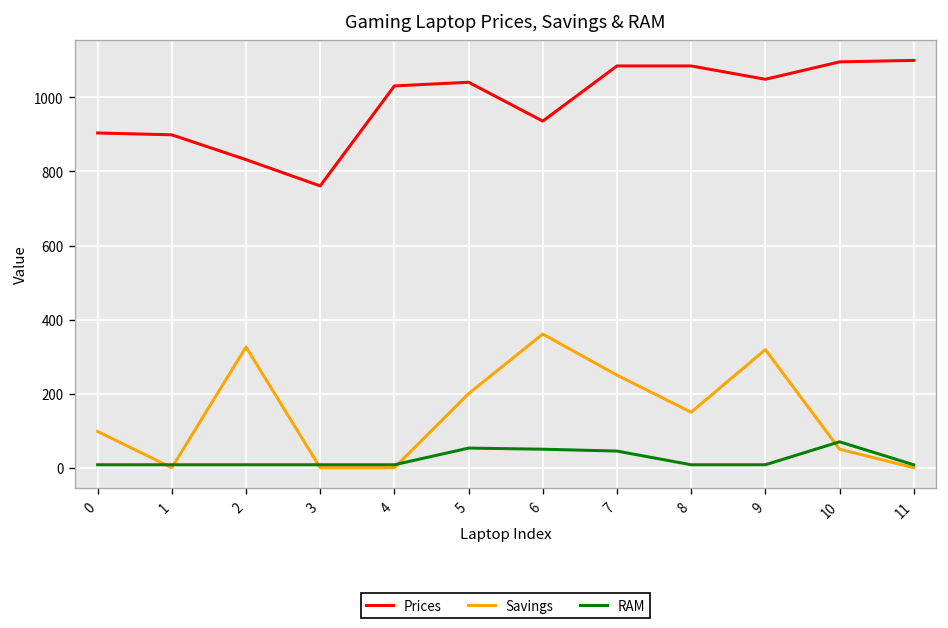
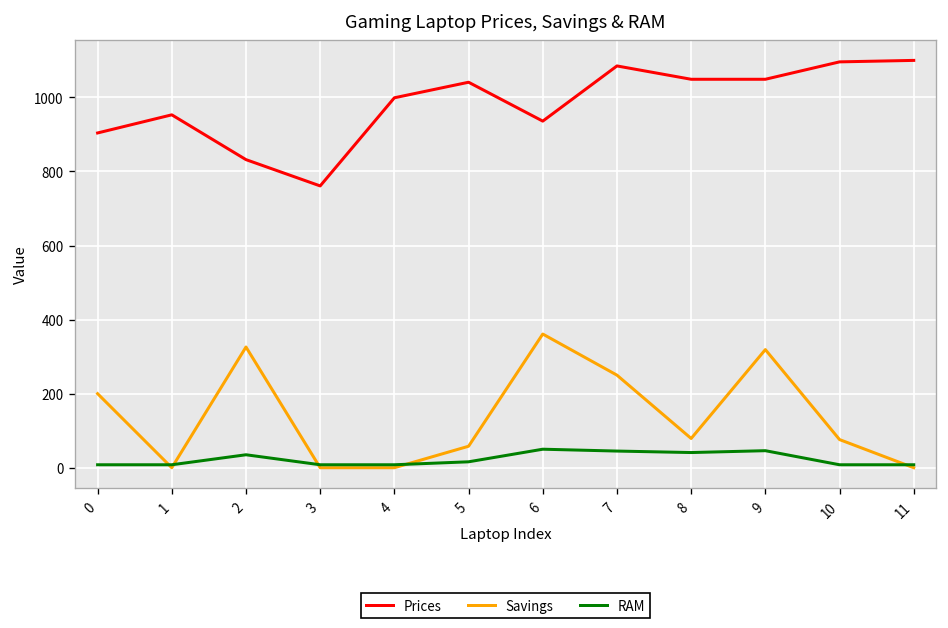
Savings, 0: 100 -> 200
Prices, 1: 900 -> 950
RAM, 2: 10 -> 40
Prices, 4: 1030 -> 1000
Savings, 5: 200 -> 60
RAM, 5: 50 -> 20
Prices, 8: 1090 -> 1050
Savings, 8: 150 -> 80
RAM, 8: 10 -> 40
RAM, 9: 10 -> 50
Savings, 10: 50 -> 80
RAM, 10: 70 -> 10
